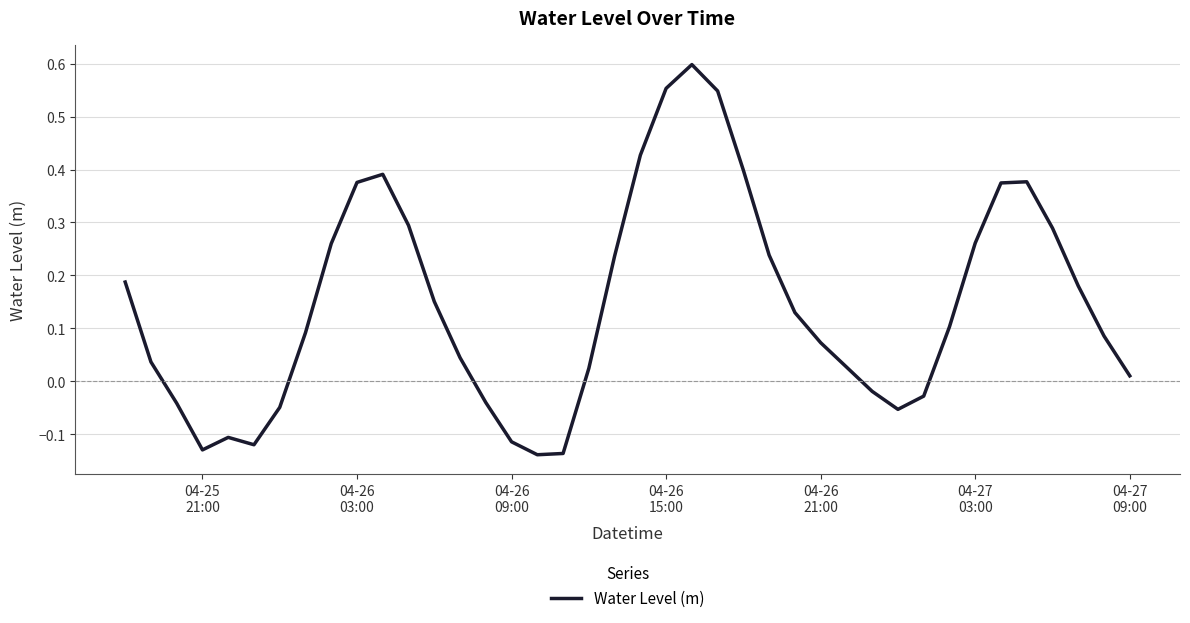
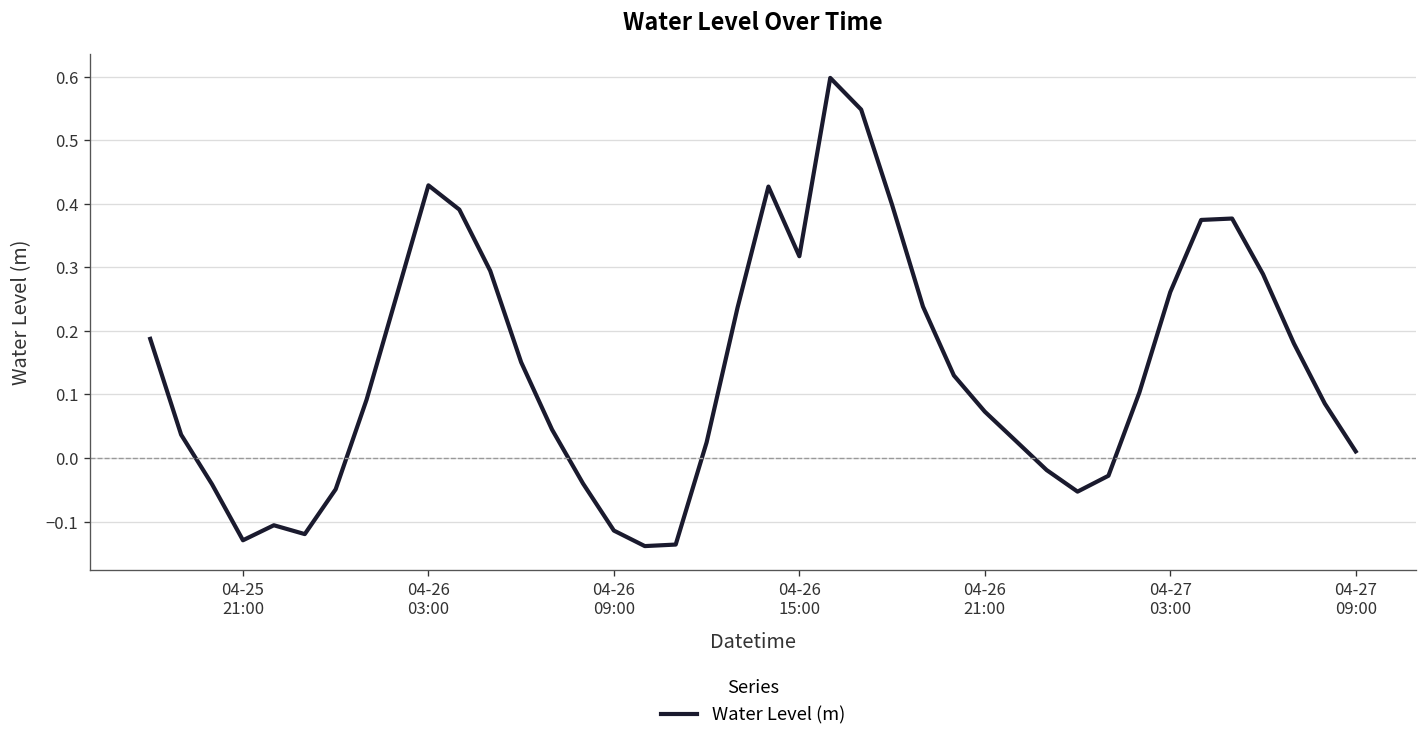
04-26 03:00: 0.38 -> 0.43
04-26 15:00: 0.55 -> 0.32
